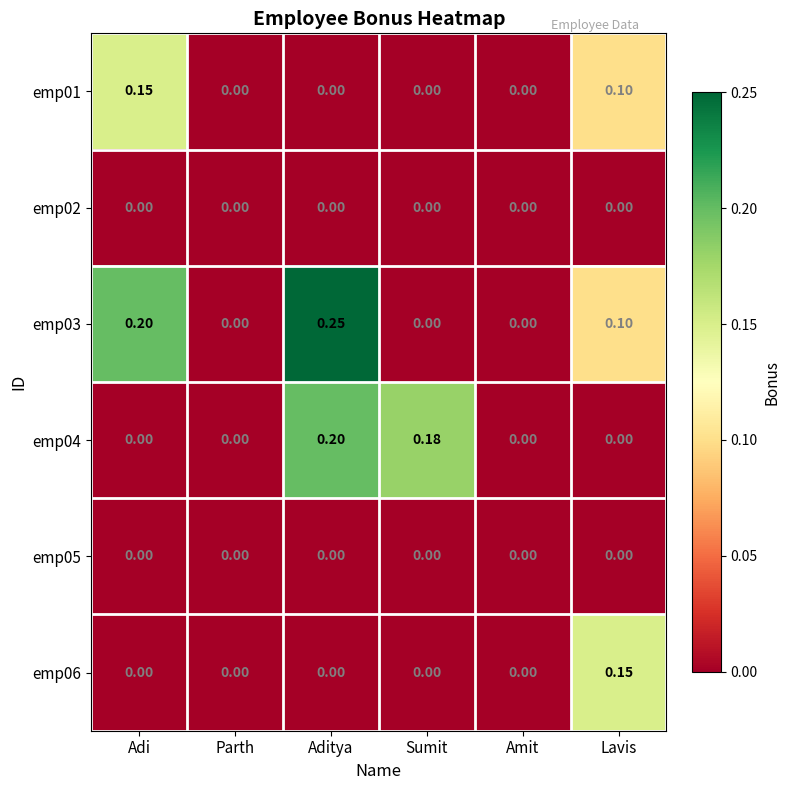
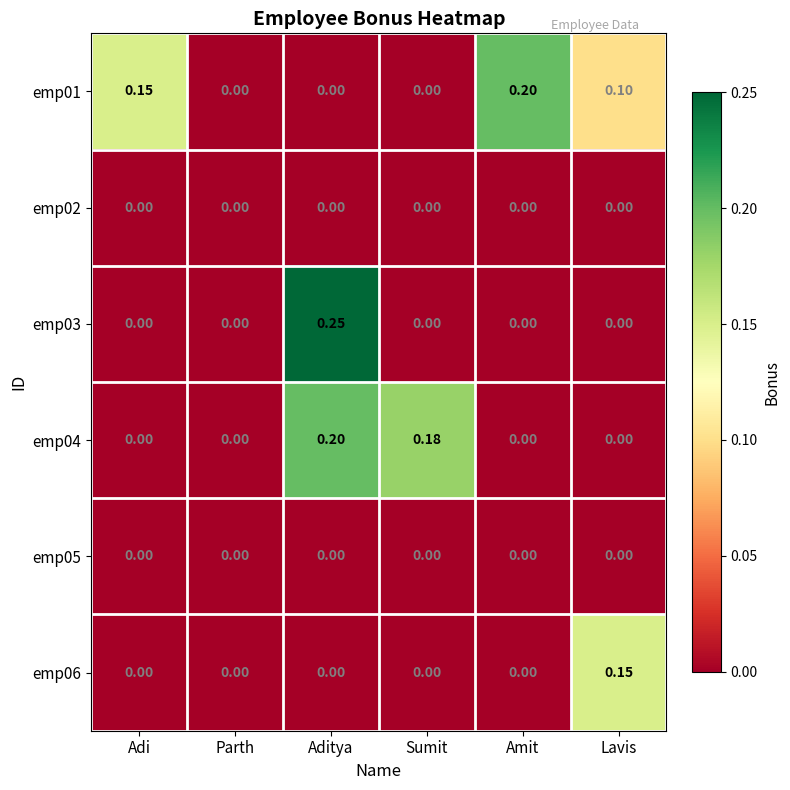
emp01, Amit: 0.00 -> 0.20
emp03, Adi: 0.20 -> 0.00
emp03, Lavis: 0.10 -> 0.00
